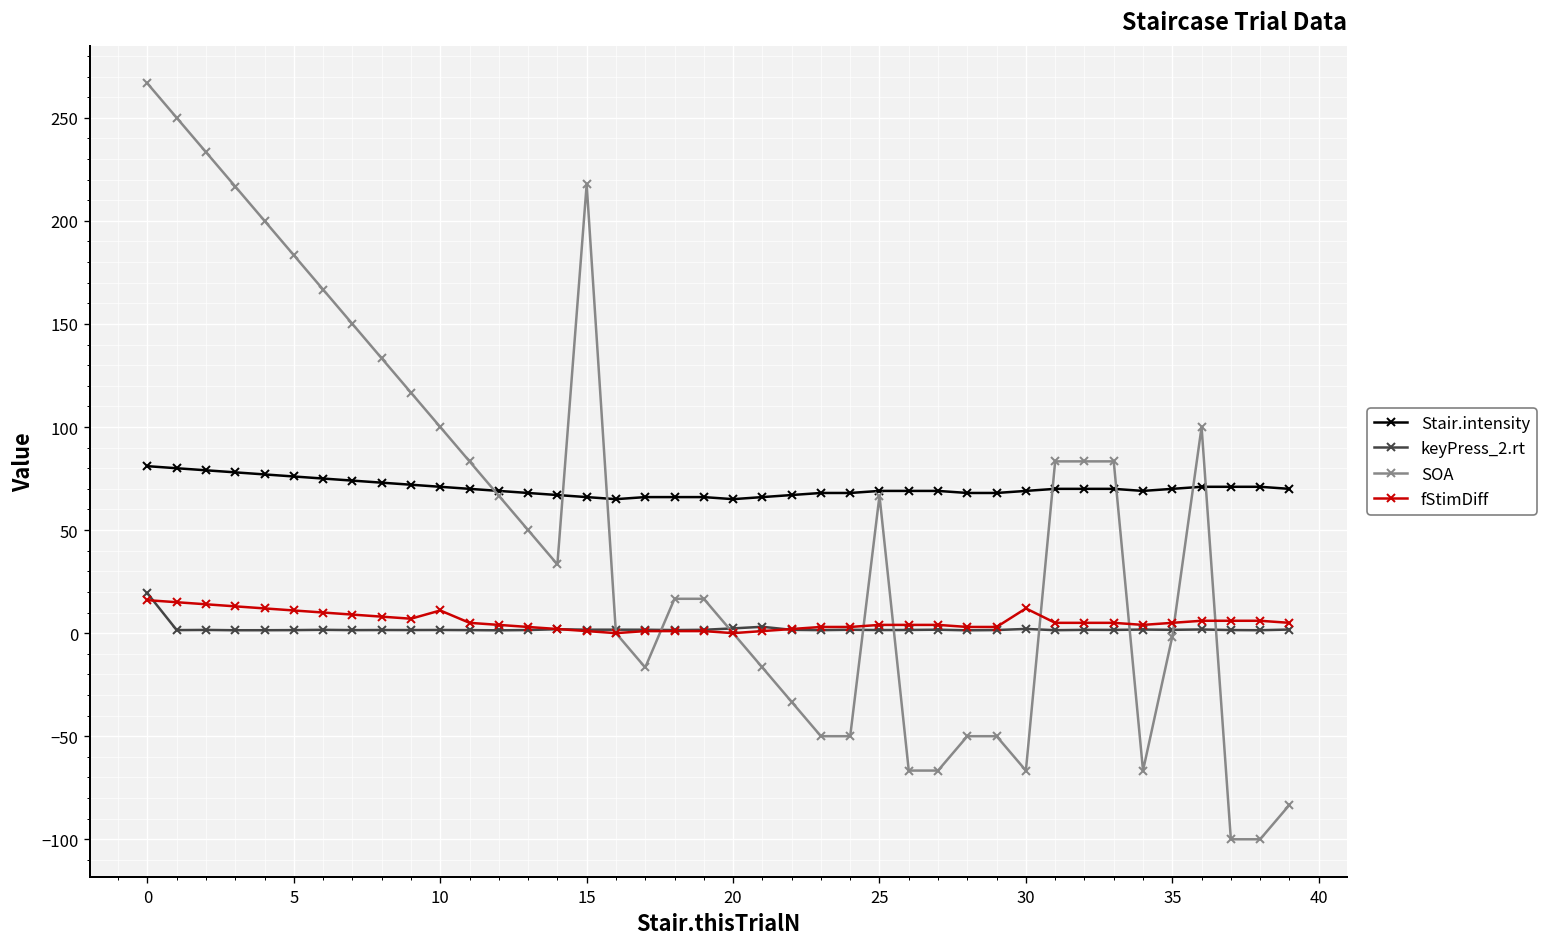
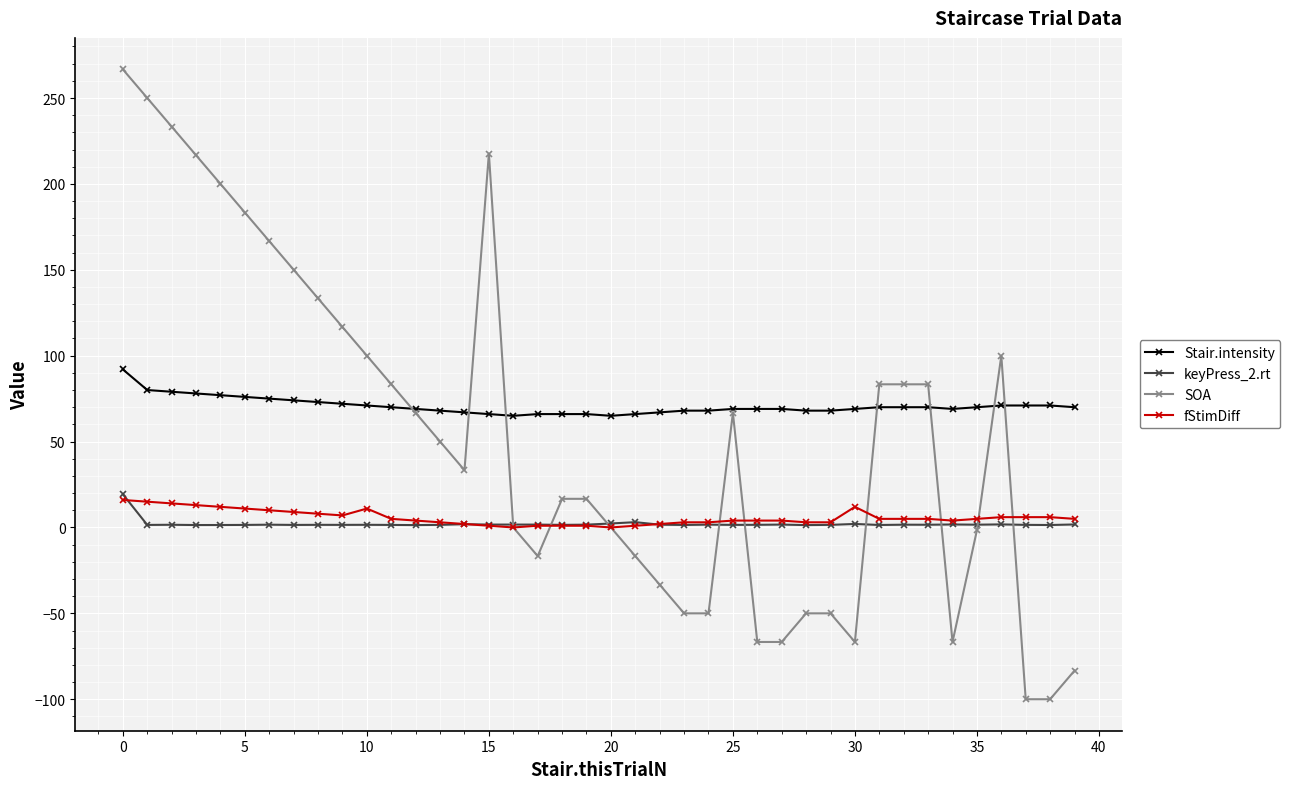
Stair.intensity, 0: 81 -> 92
